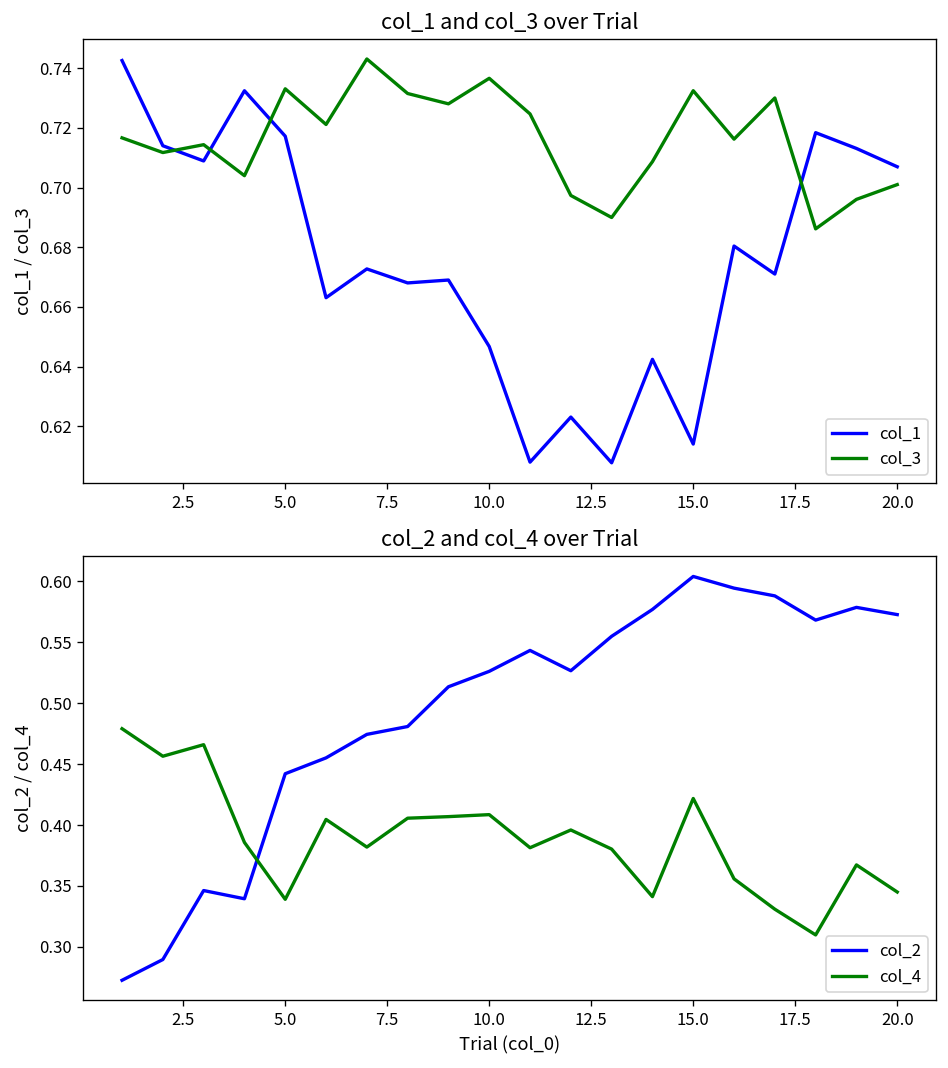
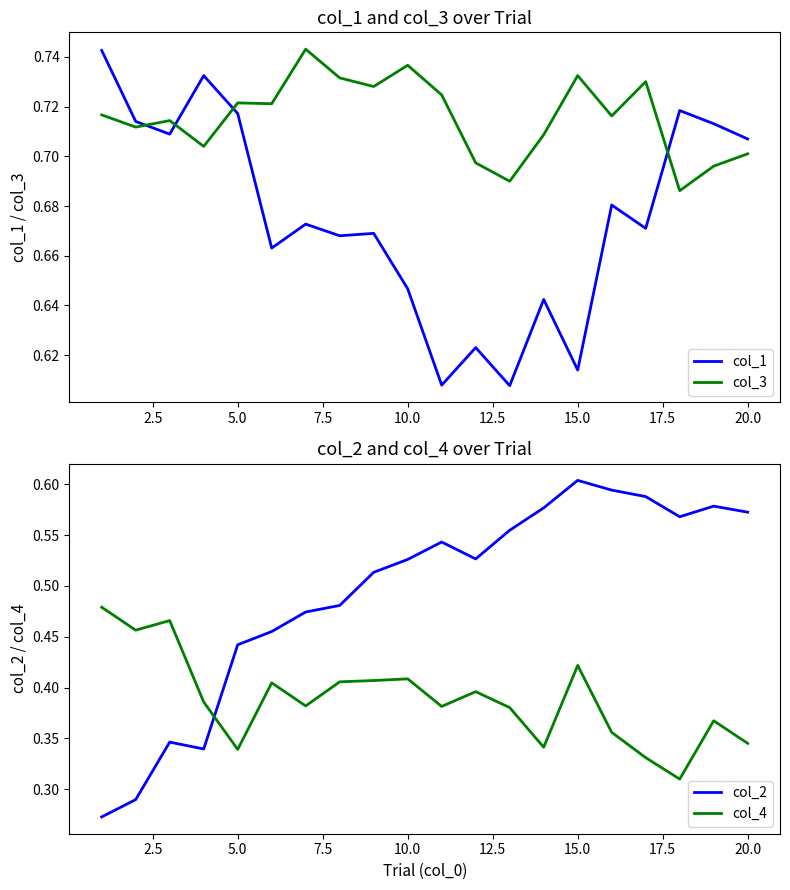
col_1 and col_3 over Trial, col_3, 5.0: 0.733 -> 0.722
